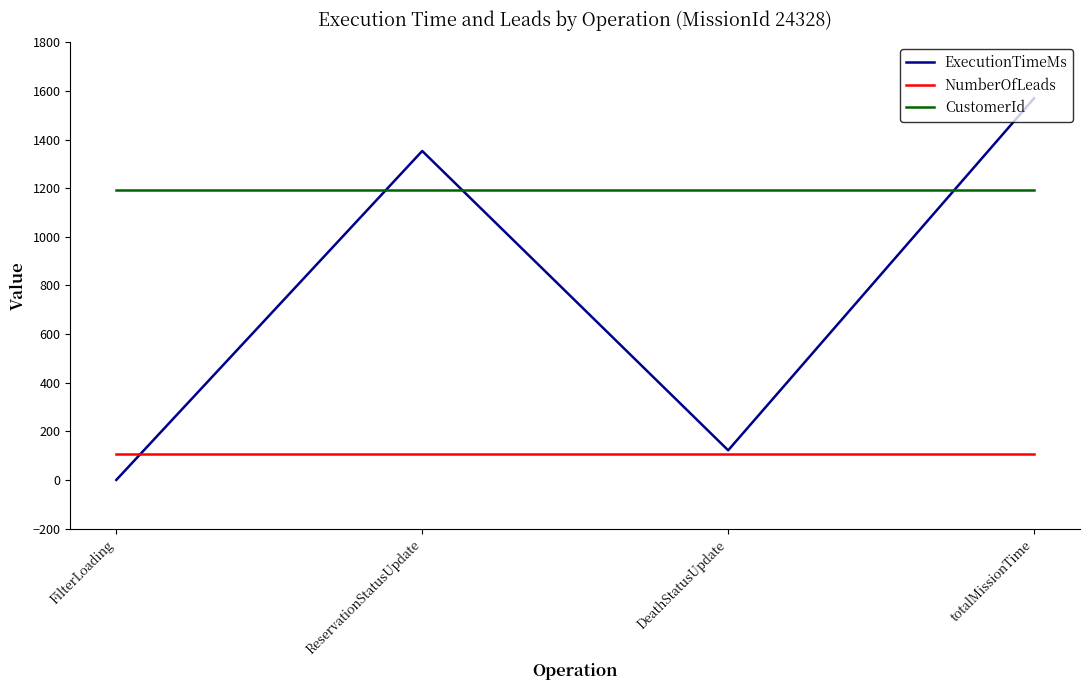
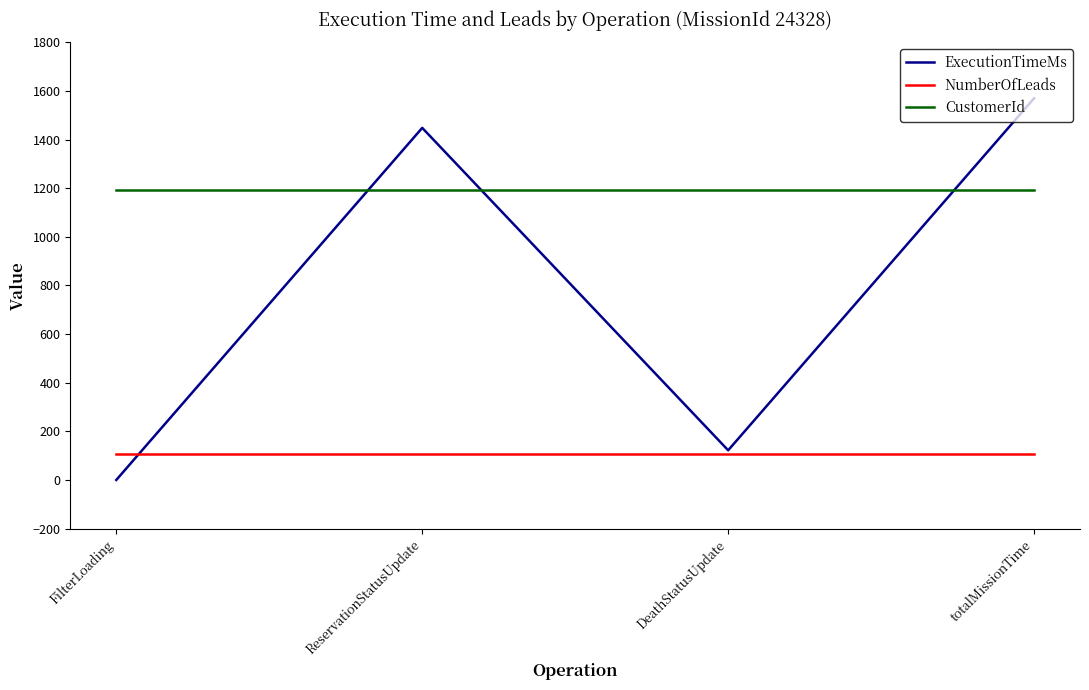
ExecutionTimeMs, ReservationStatusUpdate: 1350 -> 1450
